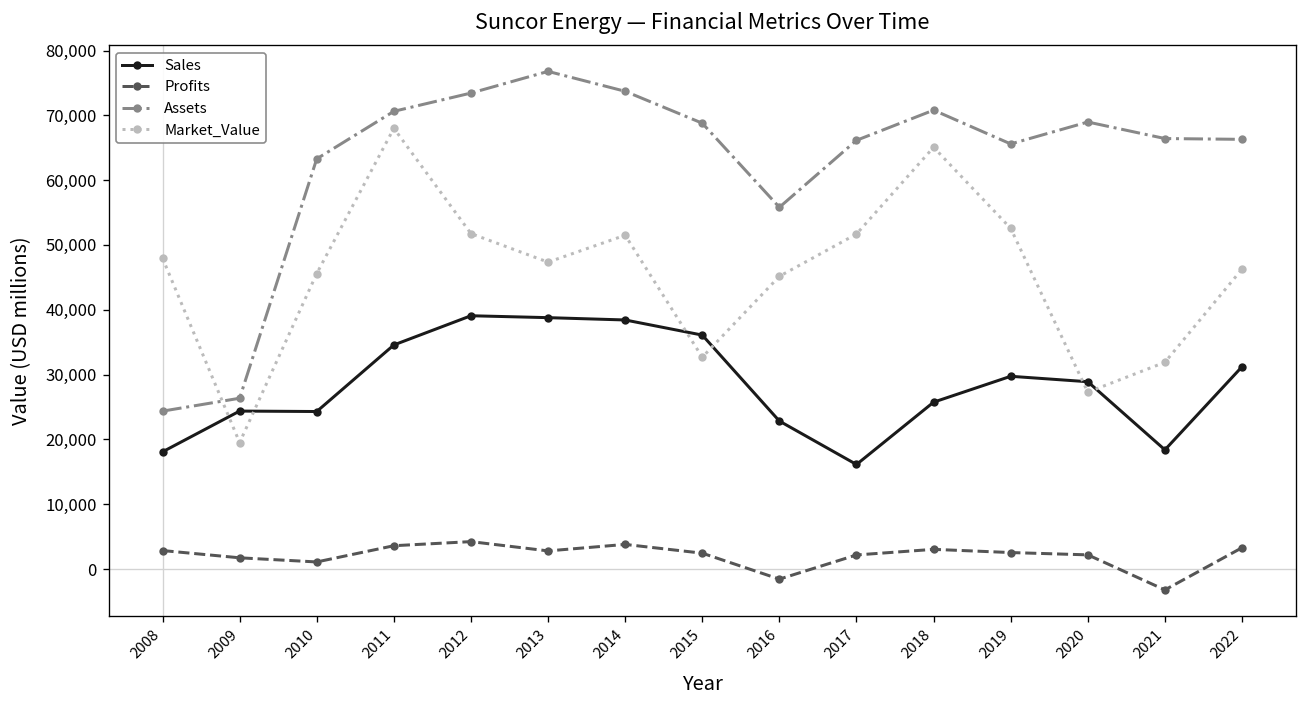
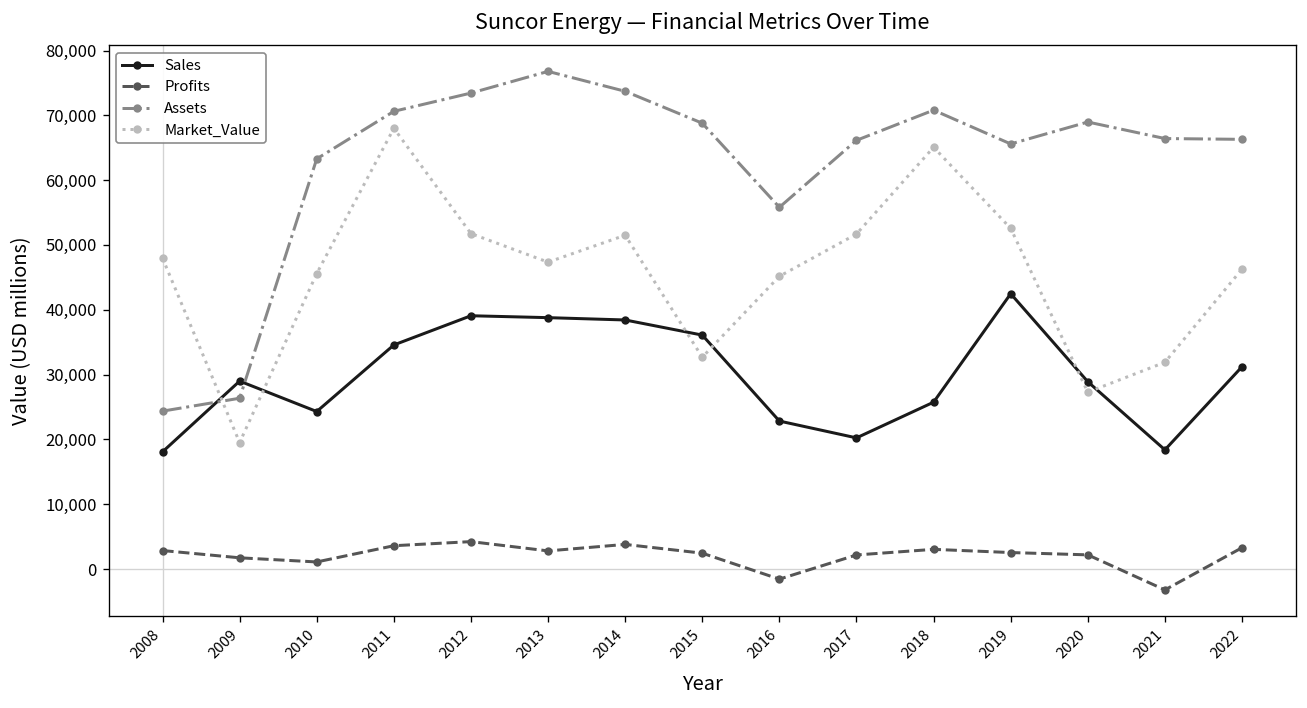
Sales, 2009: 24,000 -> 29,000
Sales, 2017: 16,000 -> 20,000
Sales, 2019: 30,000 -> 42,000
